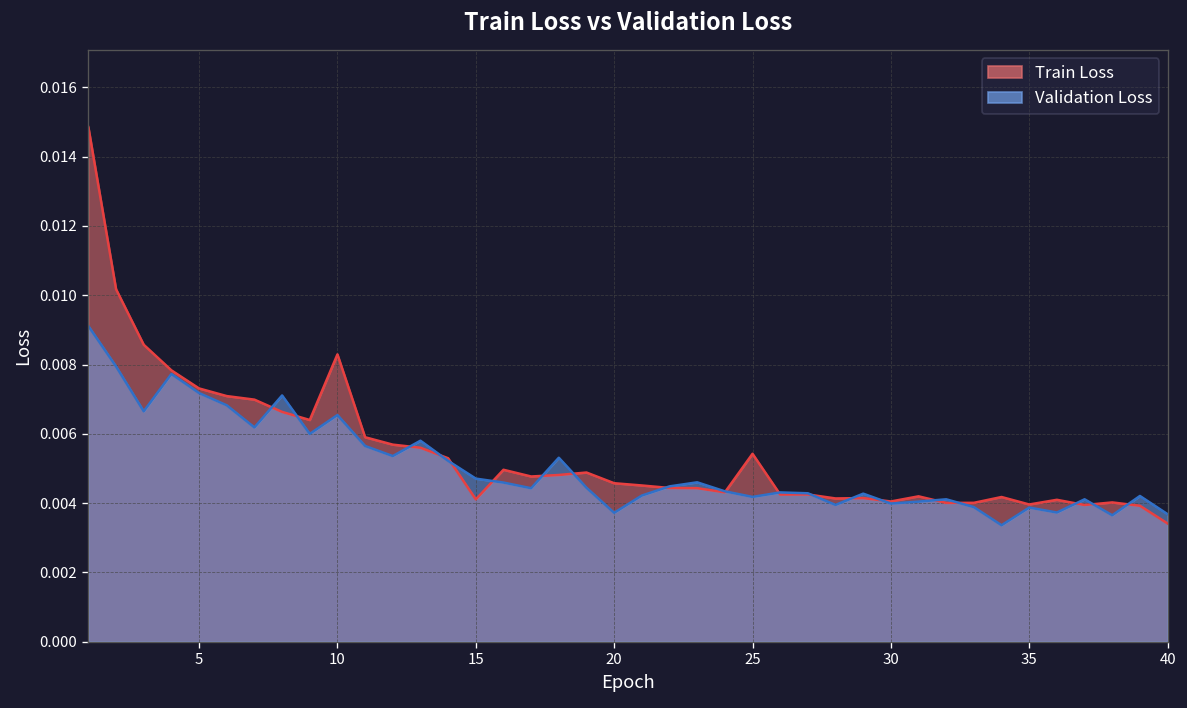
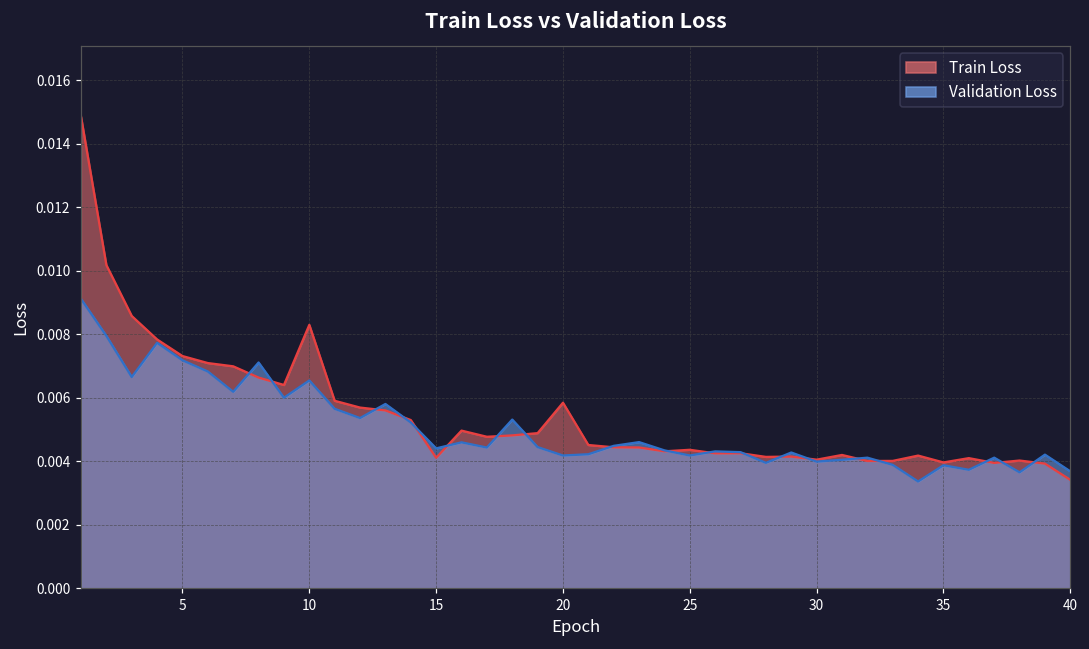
Validation Loss, 15: 0.0047 -> 0.0044
Train Loss, 20: 0.0046 -> 0.0058
Validation Loss, 20: 0.0037 -> 0.0042
Train Loss, 25: 0.0054 -> 0.0044
